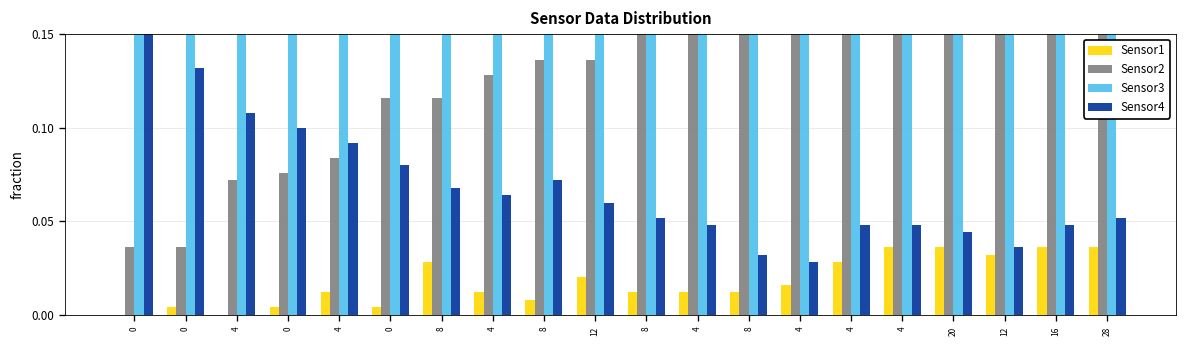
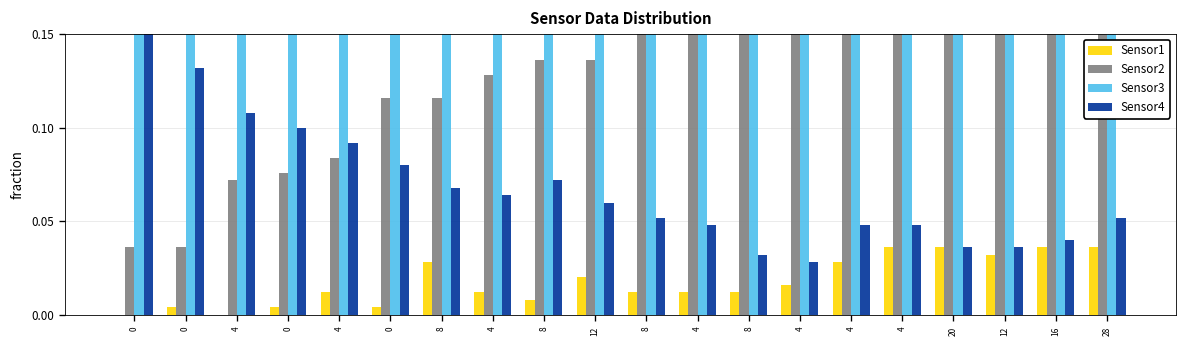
Sensor4, 20: 0.044 -> 0.036
Sensor4, 16: 0.048 -> 0.040
